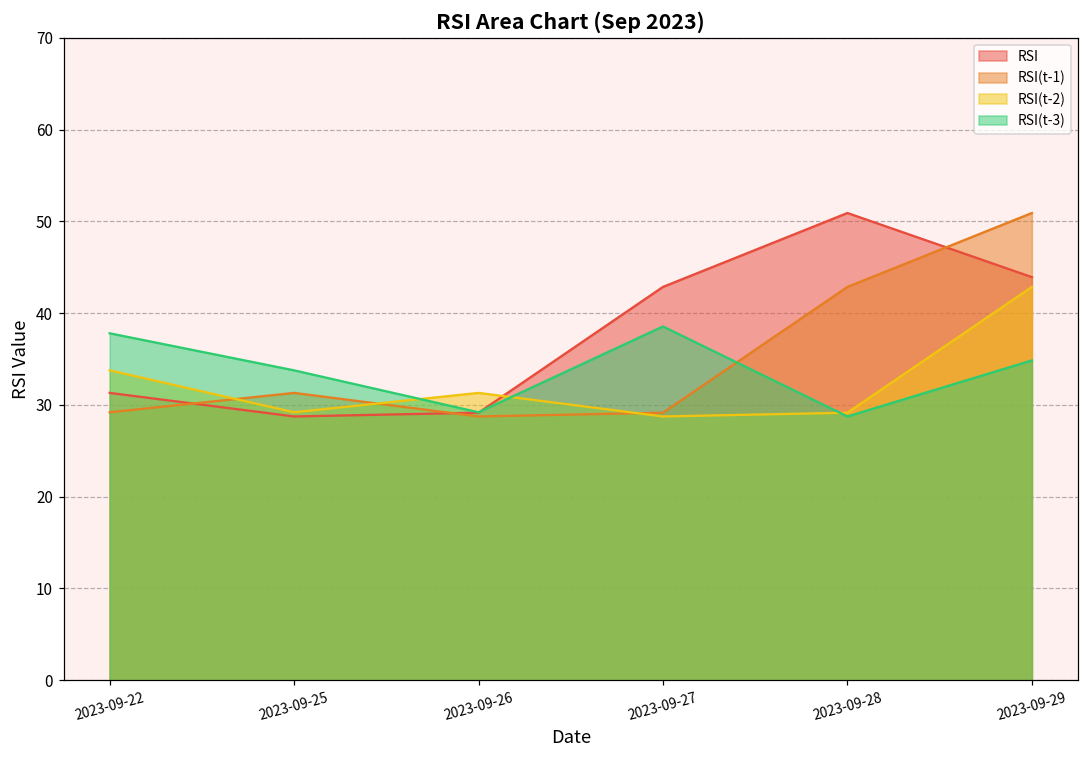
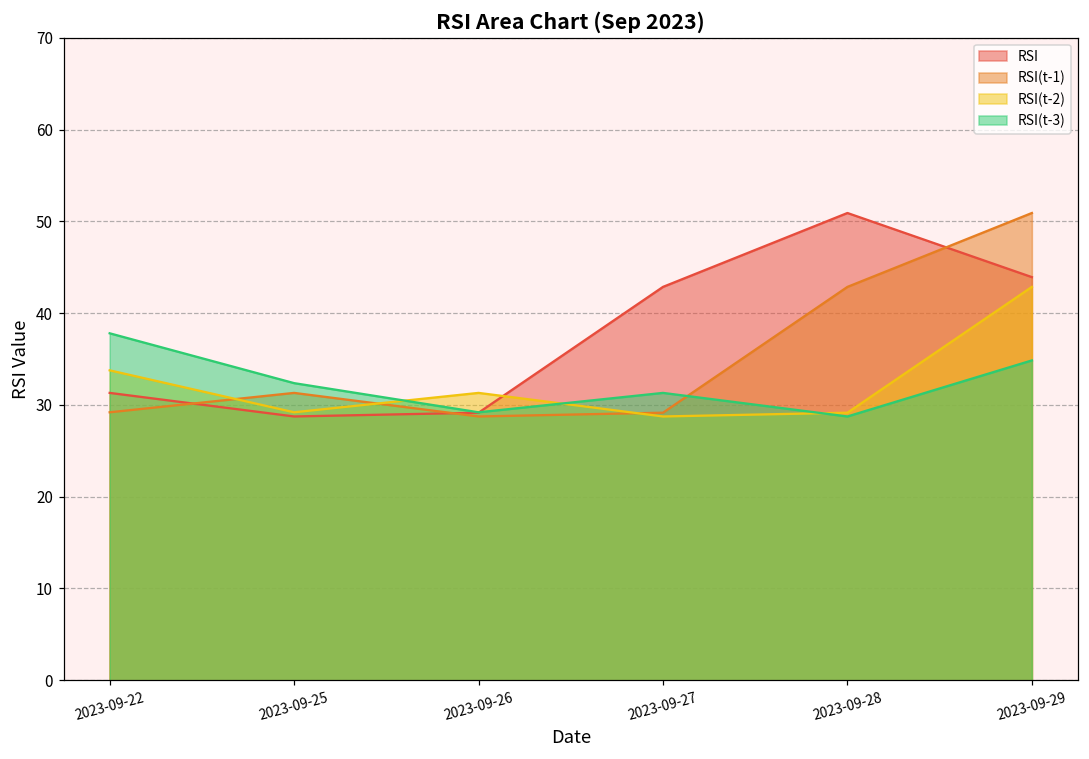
RSI(t-3), 2023-09-25: 34 -> 32
RSI(t-3), 2023-09-27: 39 -> 31
